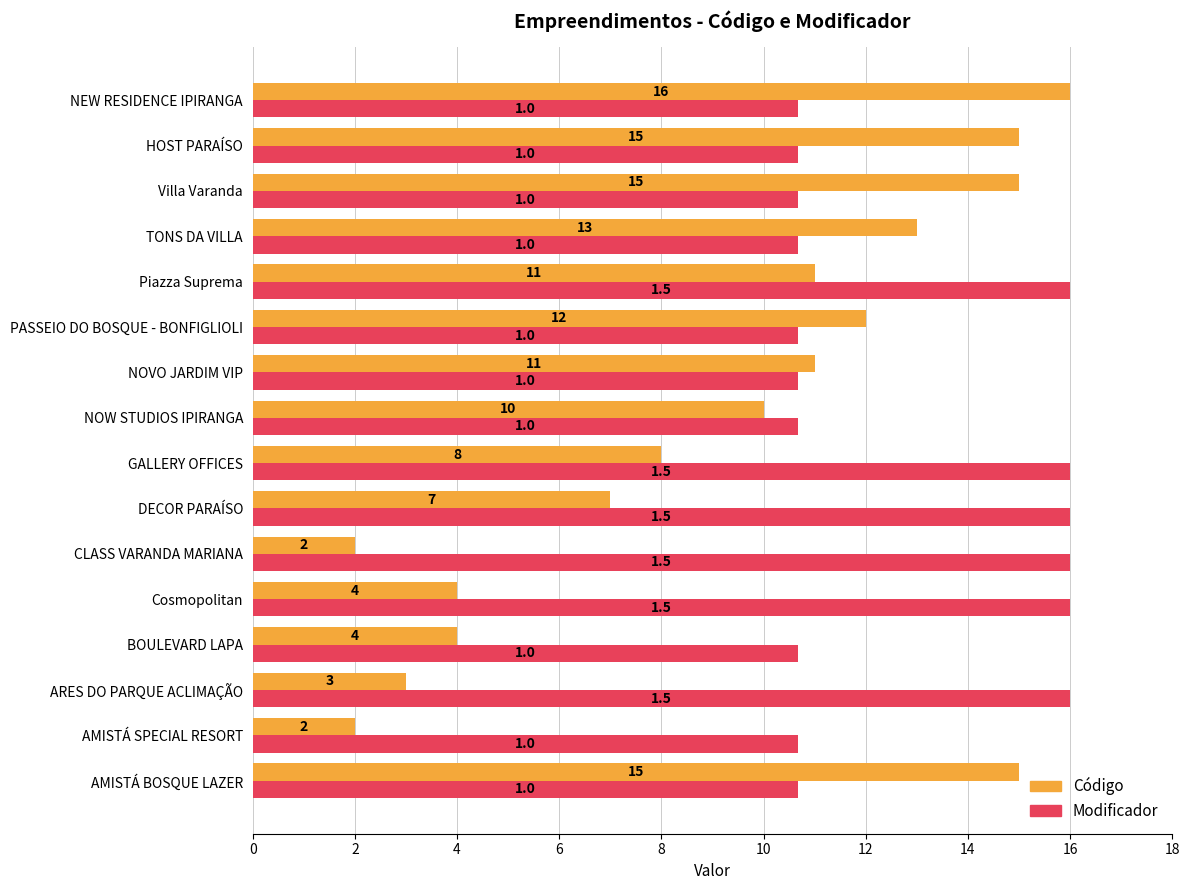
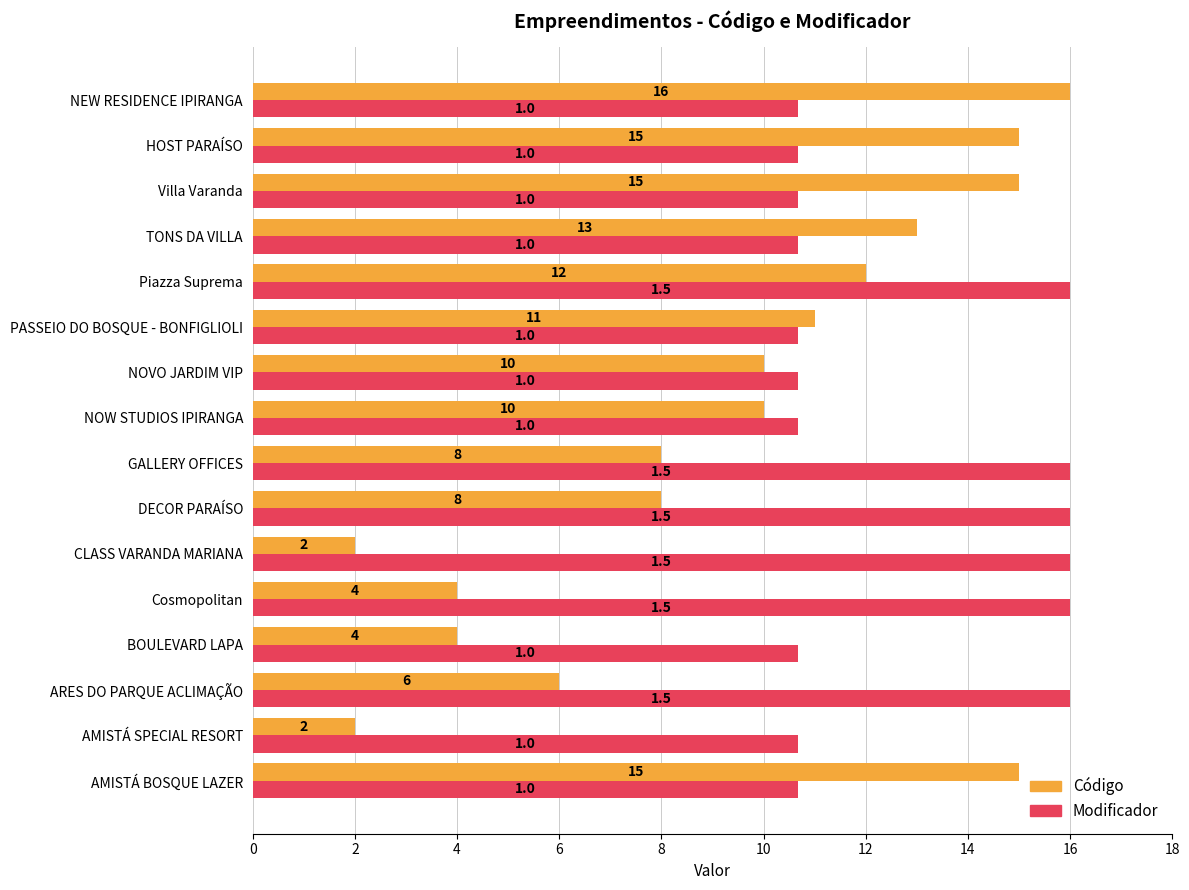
Código, Piazza Suprema: 11 -> 12
Código, PASSEIO DO BOSQUE - BONFIGLIOLI: 12 -> 11
Código, NOVO JARDIM VIP: 11 -> 10
Código, DECOR PARAÍSO: 7 -> 8
Código, ARES DO PARQUE ACLIMAÇÃO: 3 -> 6
